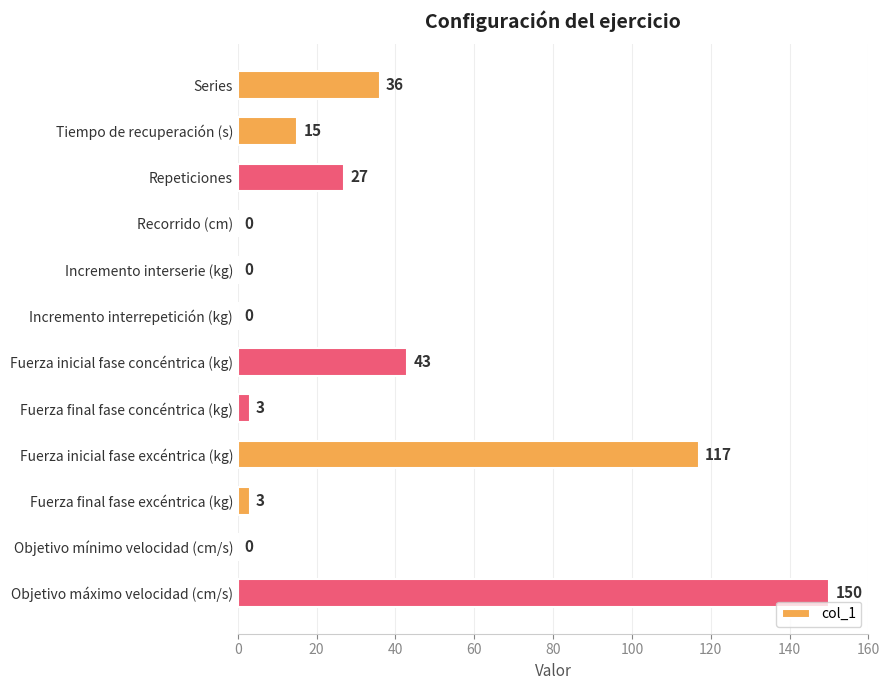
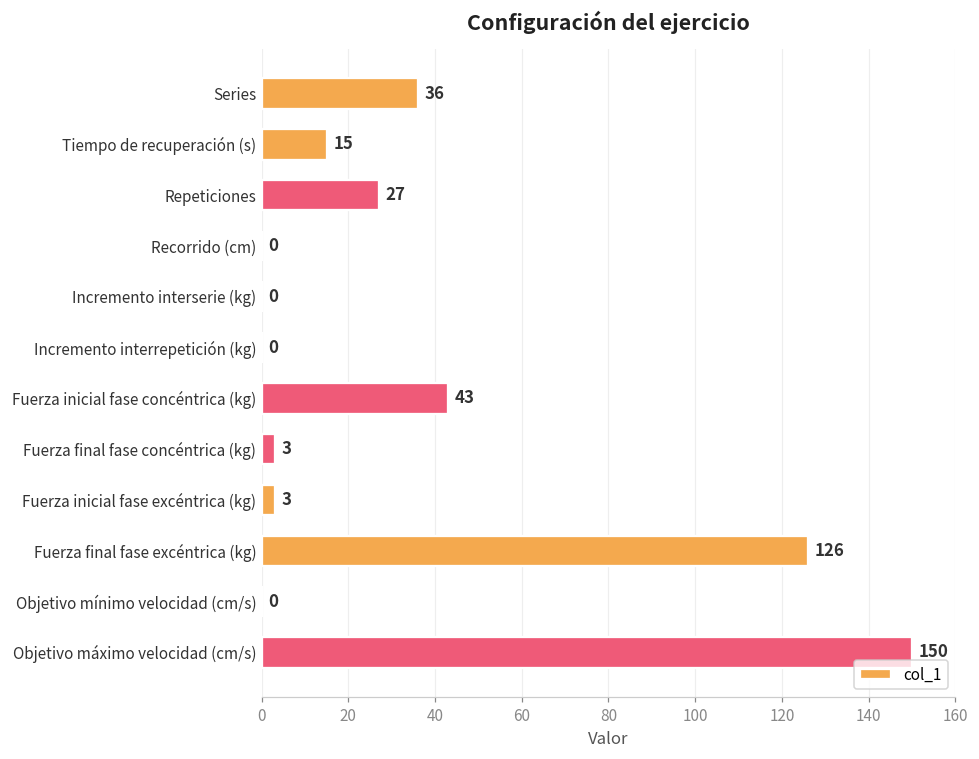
Fuerza inicial fase excéntrica (kg): 117 -> 3
Fuerza final fase excéntrica (kg): 3 -> 126
